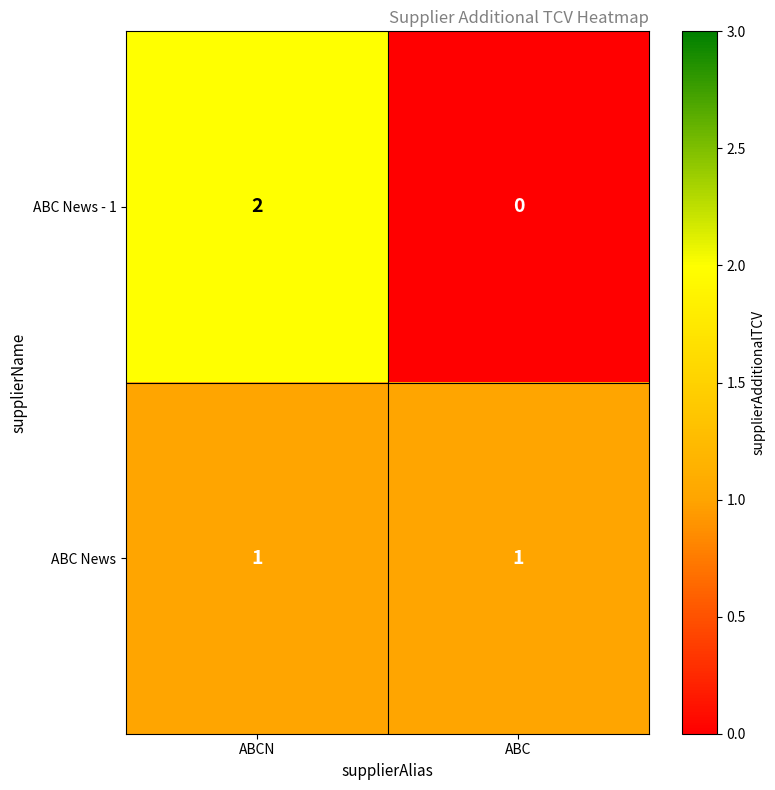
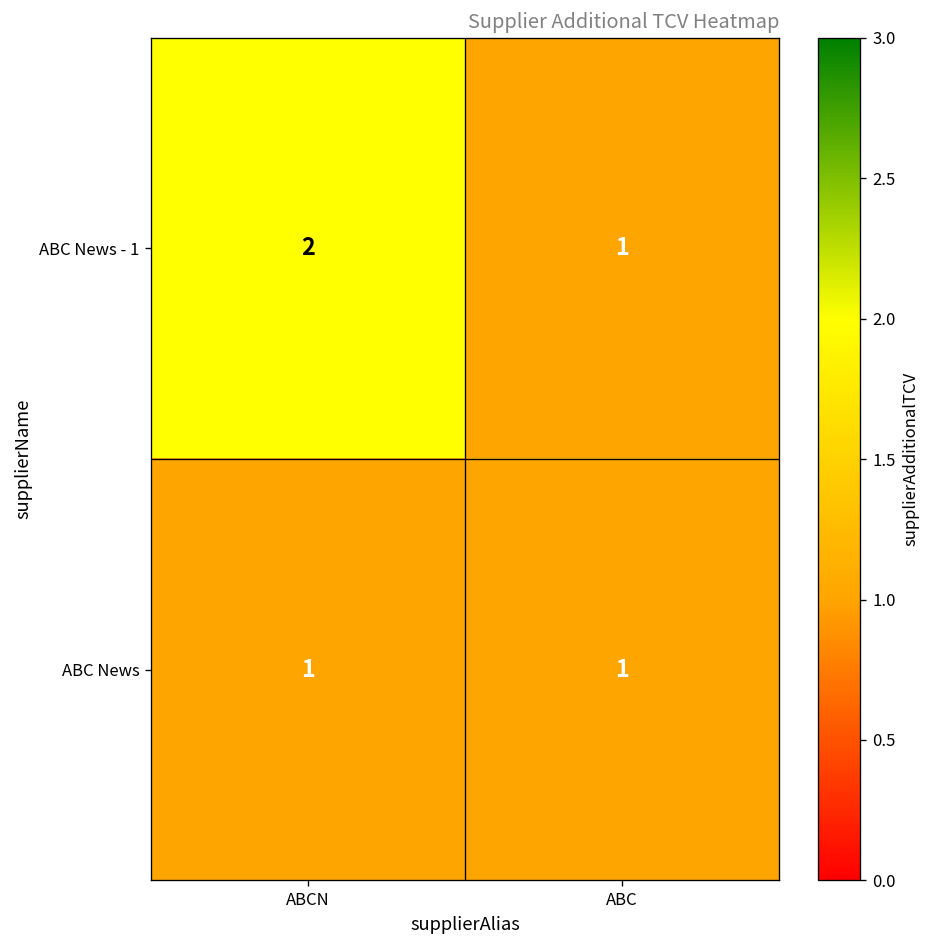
ABC News - 1, ABC: 0 -> 1
